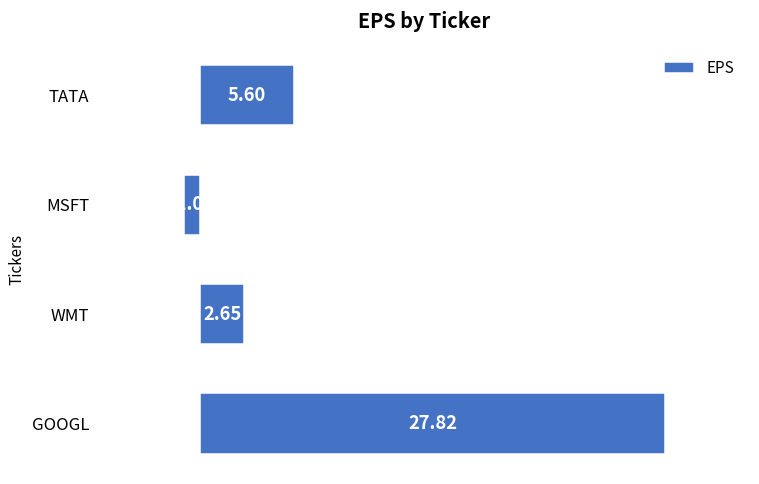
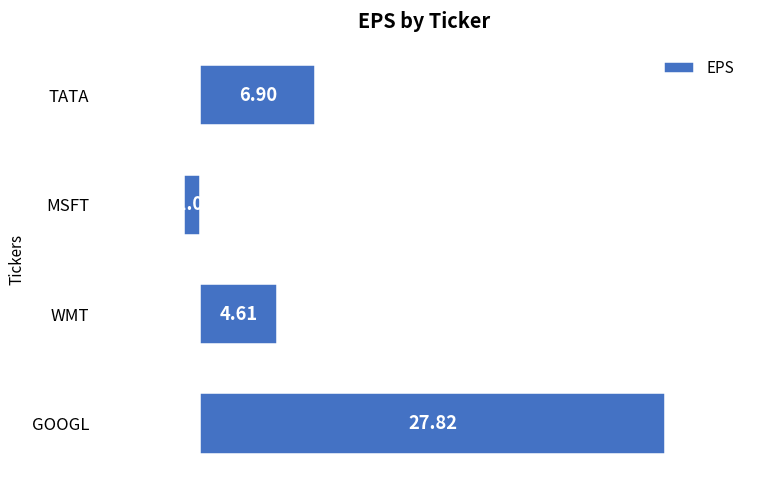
TATA: 5.60 -> 6.90
WMT: 2.65 -> 4.61
